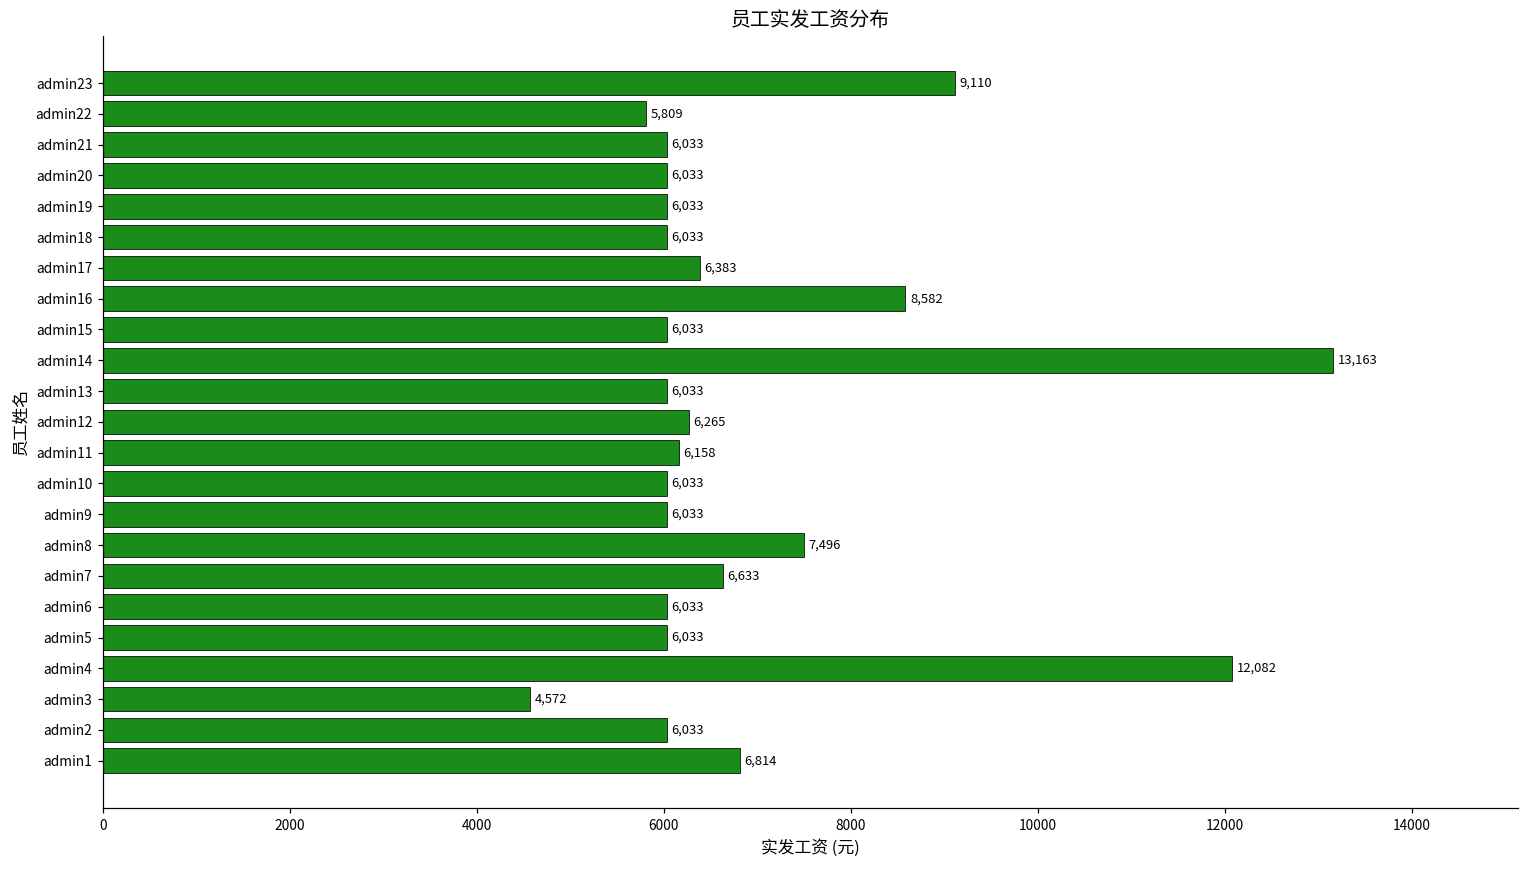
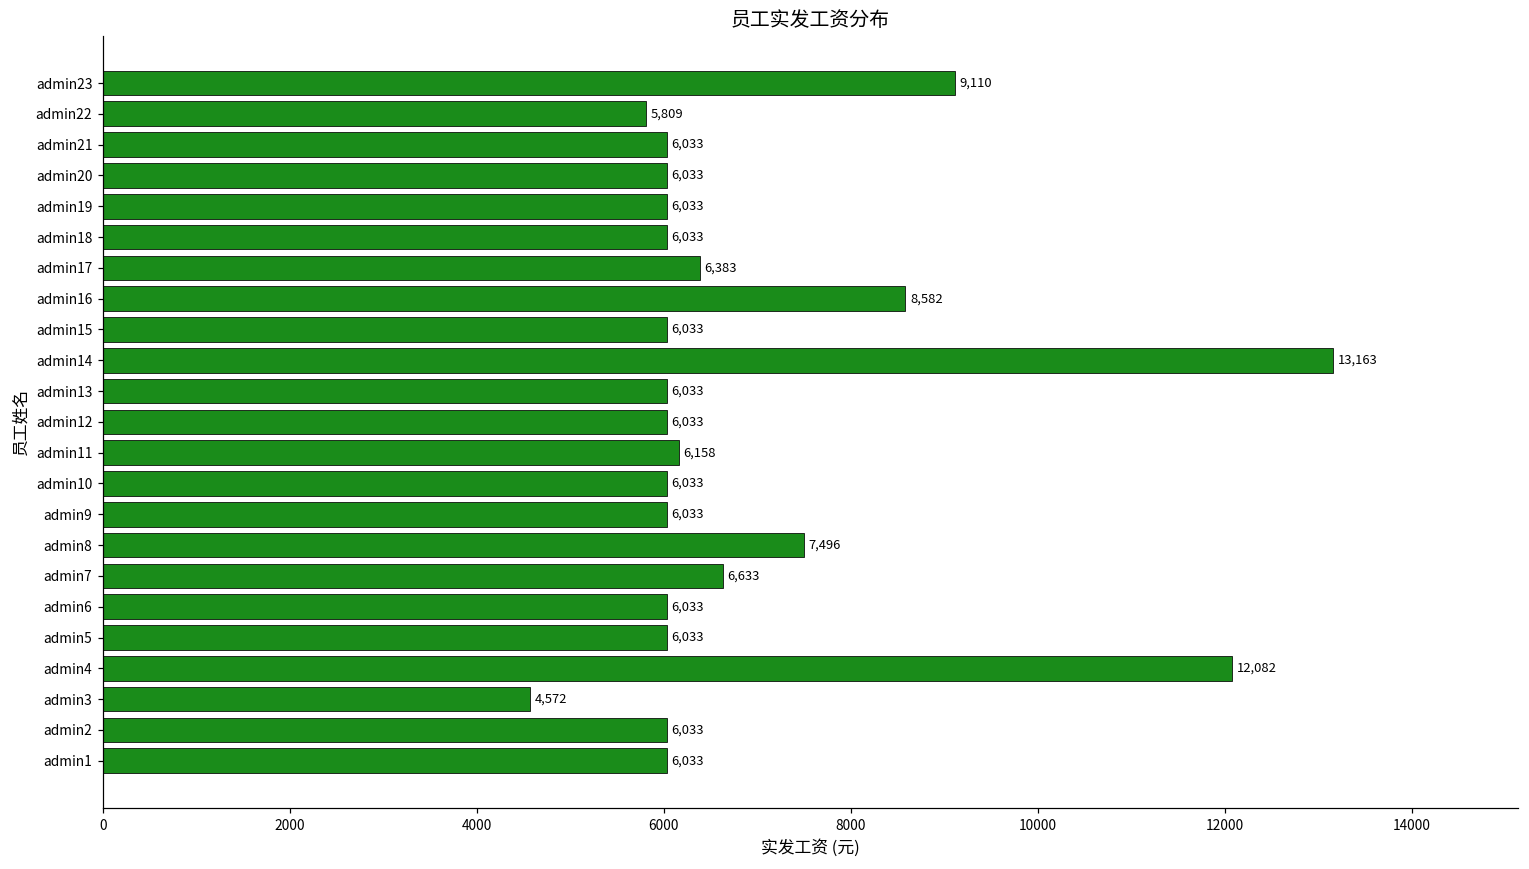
admin12: 6,265 -> 6,033
admin1: 6,814 -> 6,033
